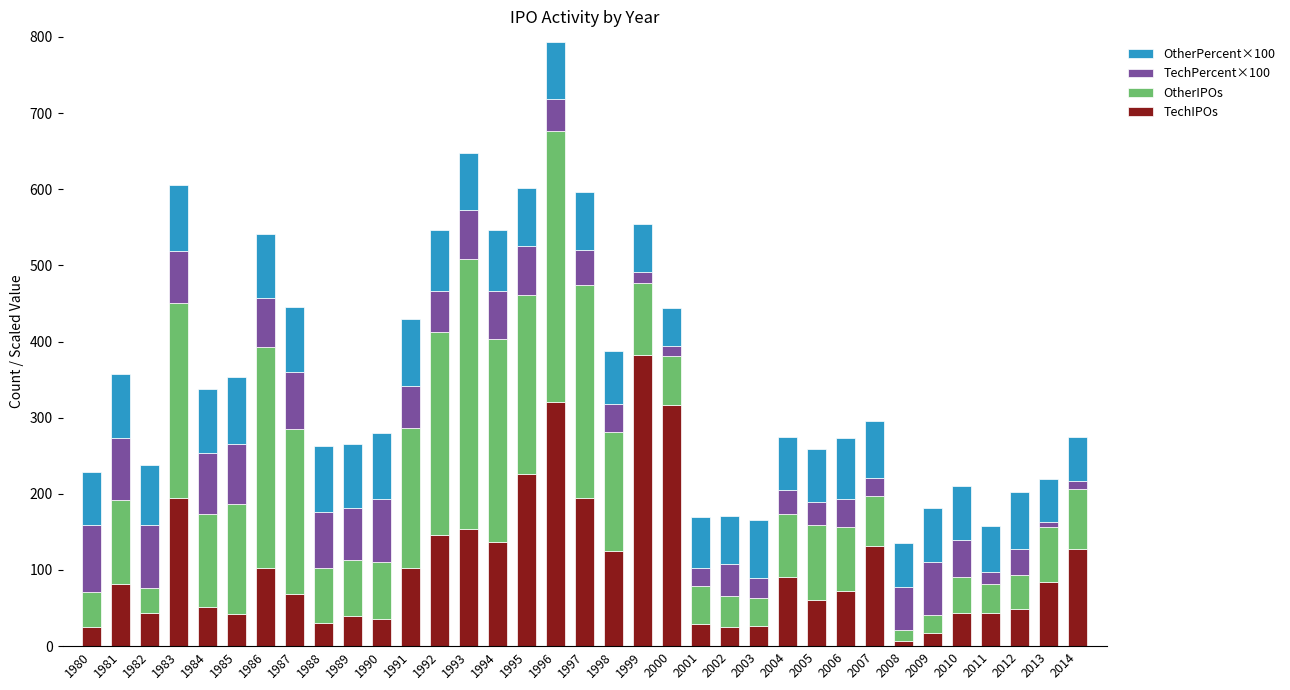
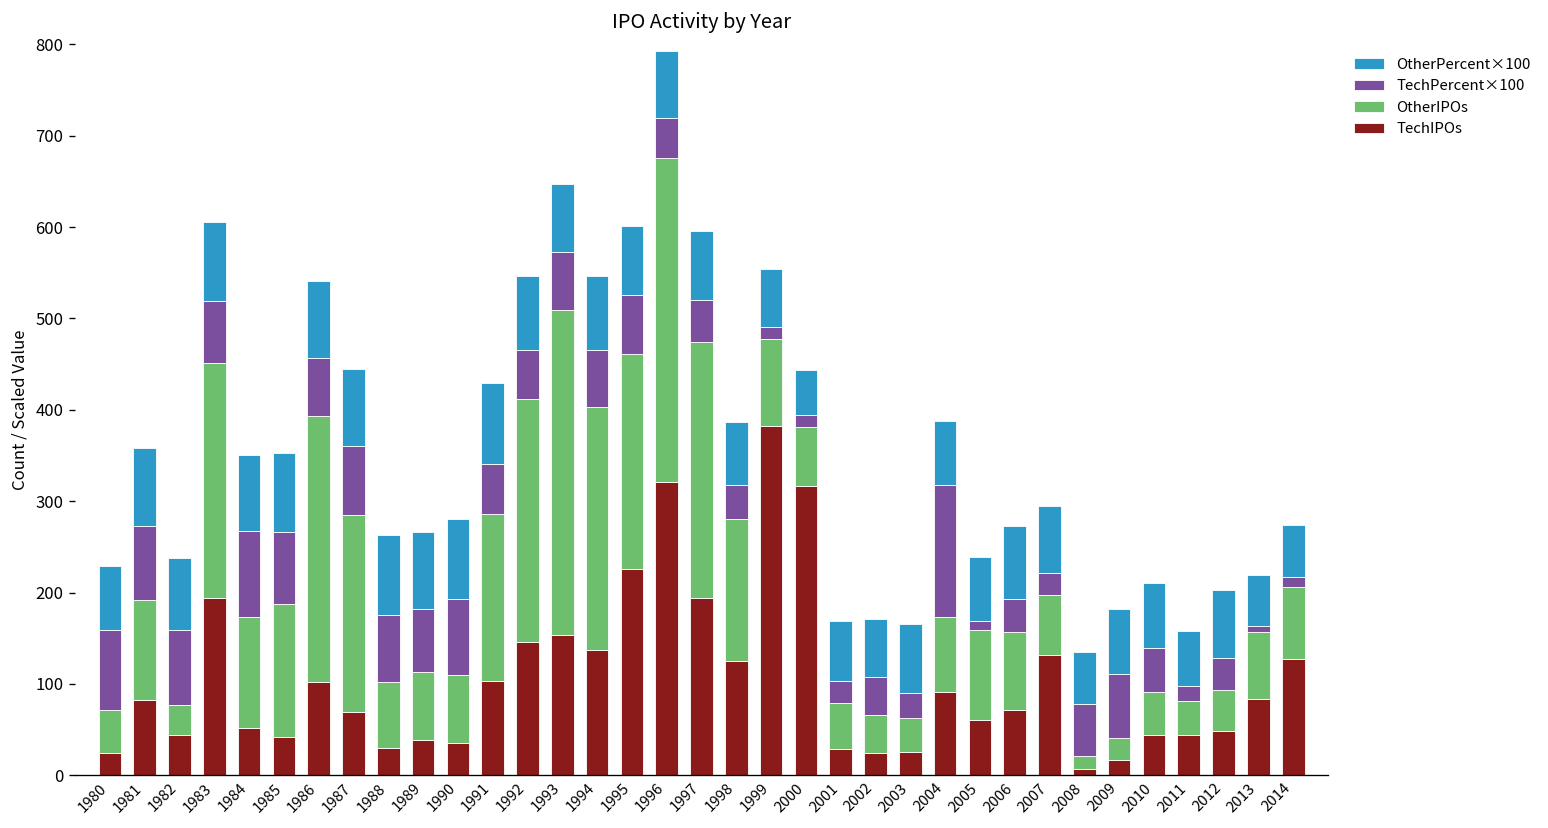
TechPercent×100, 1984: 80 -> 90
TechPercent×100, 2004: 30 -> 150
TechPercent×100, 2005: 30 -> 10
